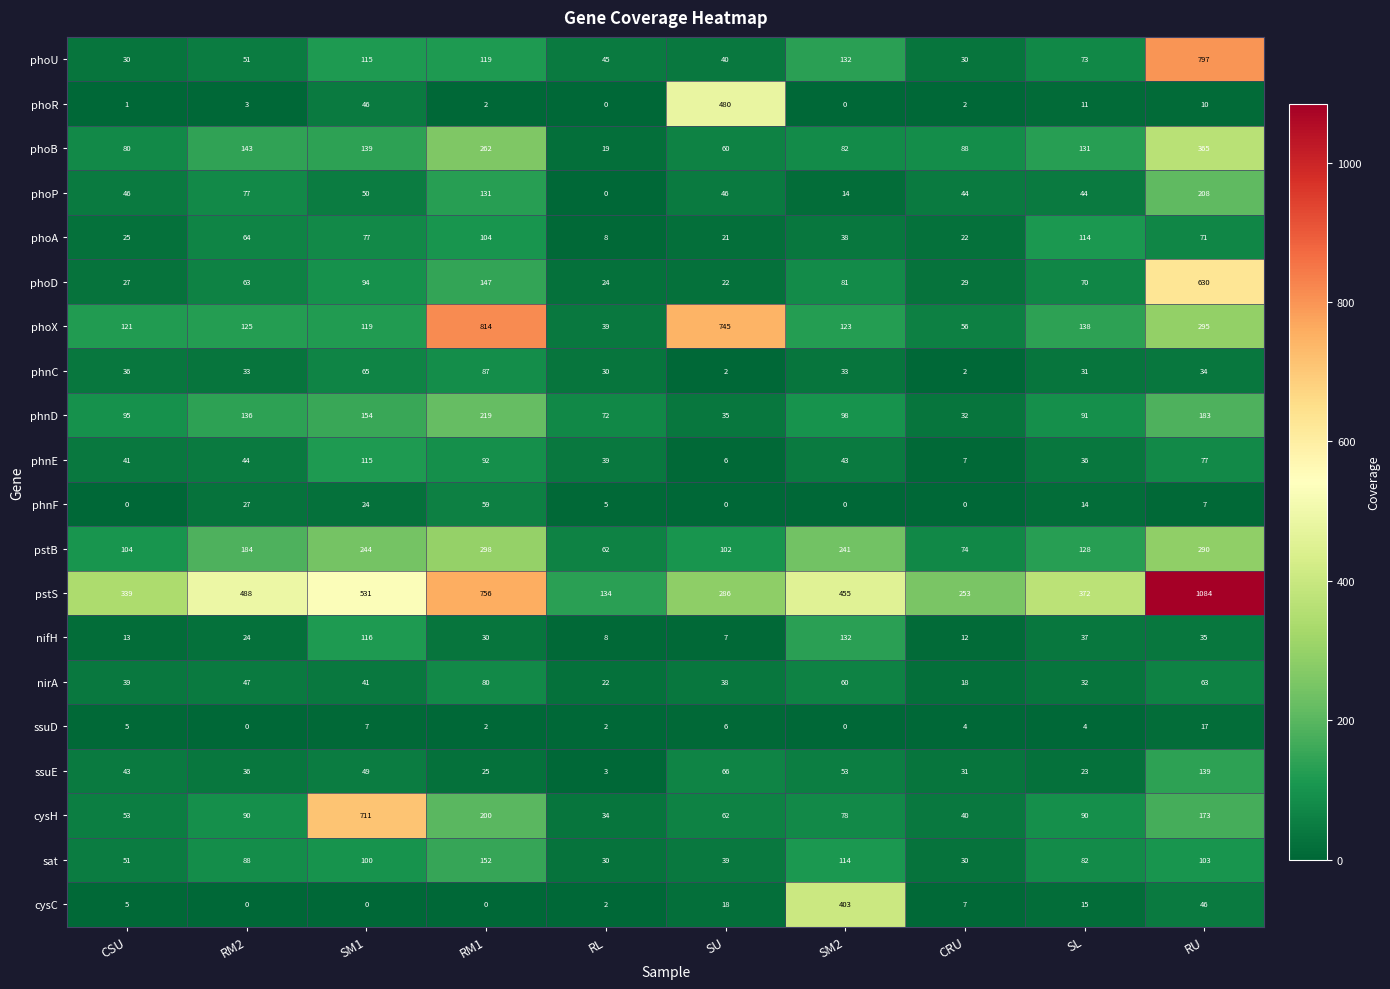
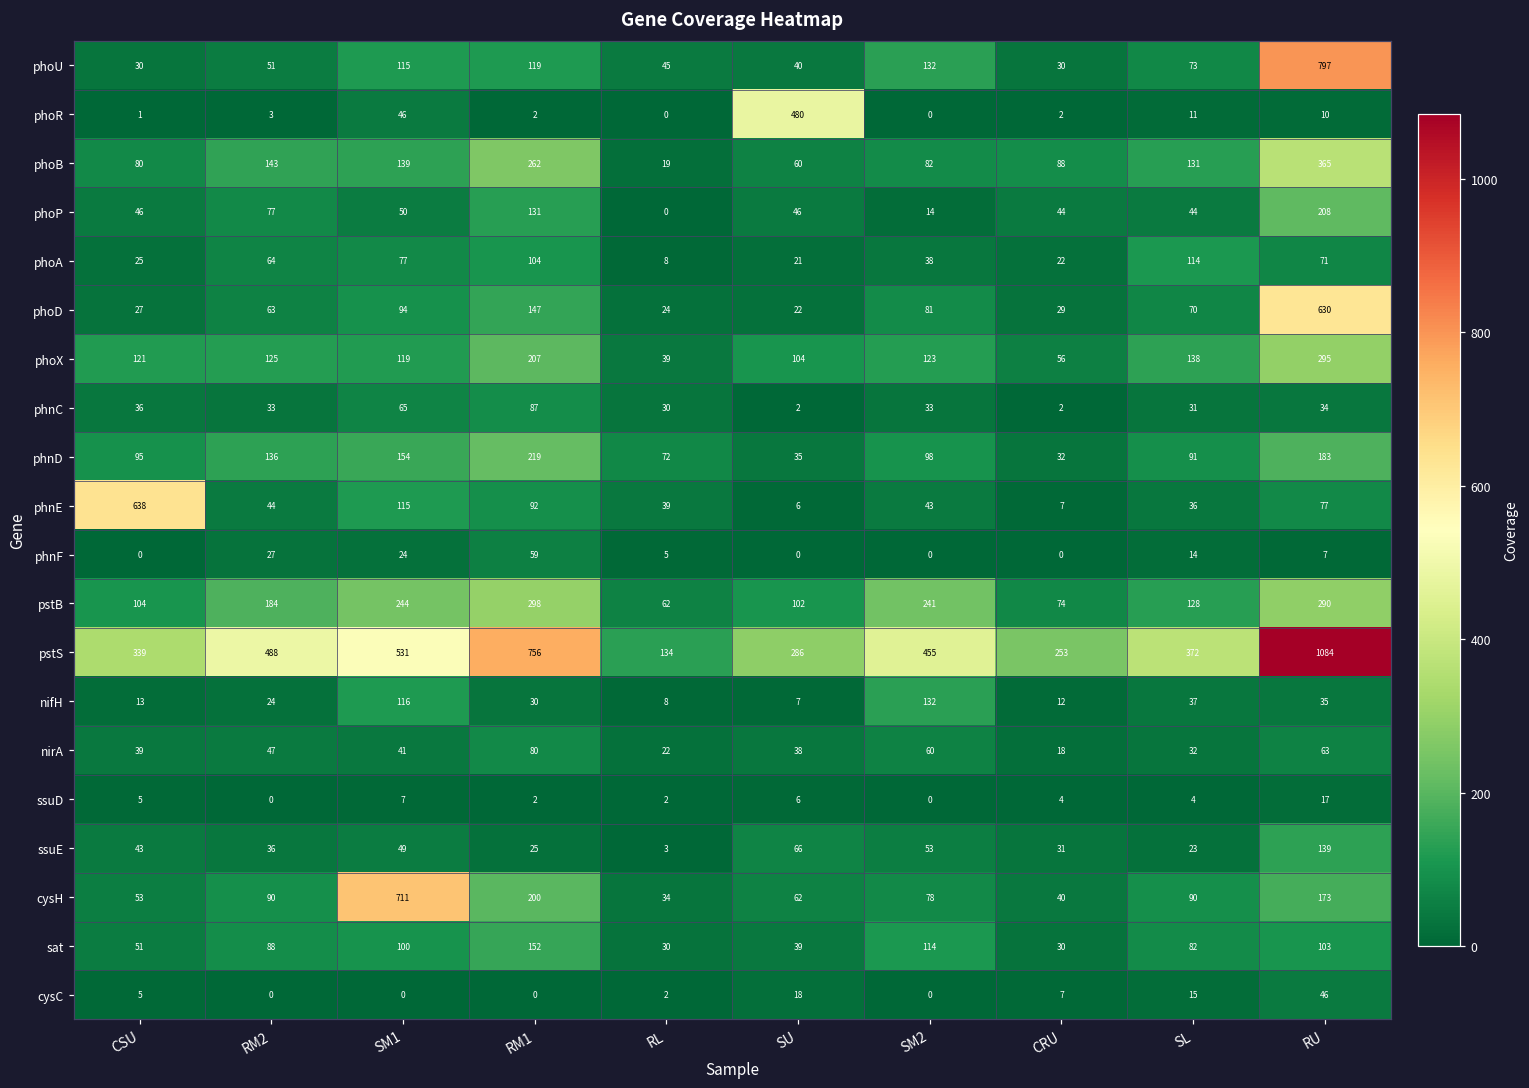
phoX, RM1: 814 -> 207
phoX, SU: 745 -> 104
phnE, CSU: 41 -> 638
cysC, SM2: 403 -> 0
